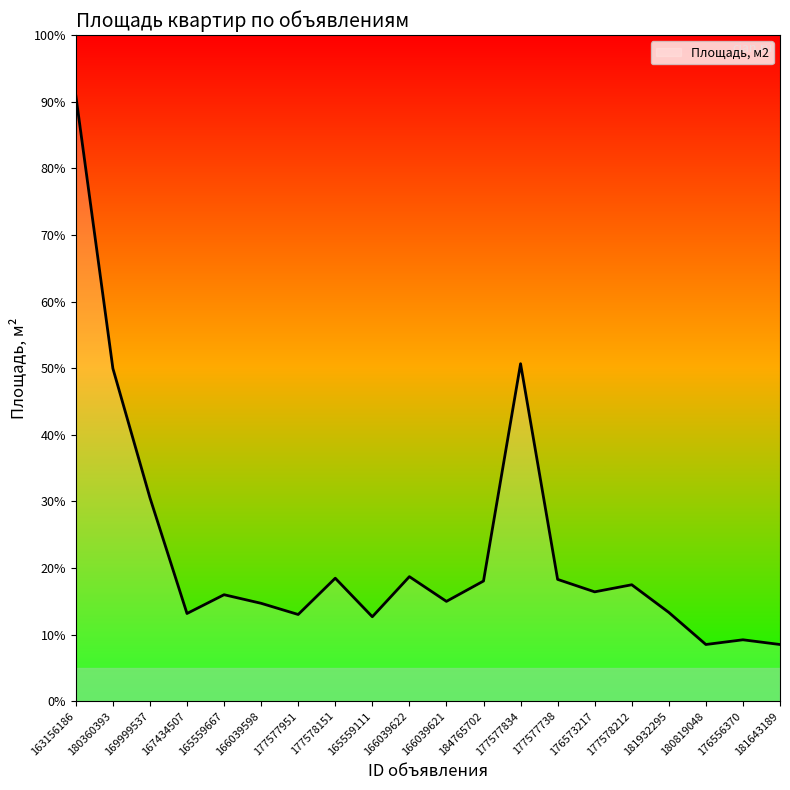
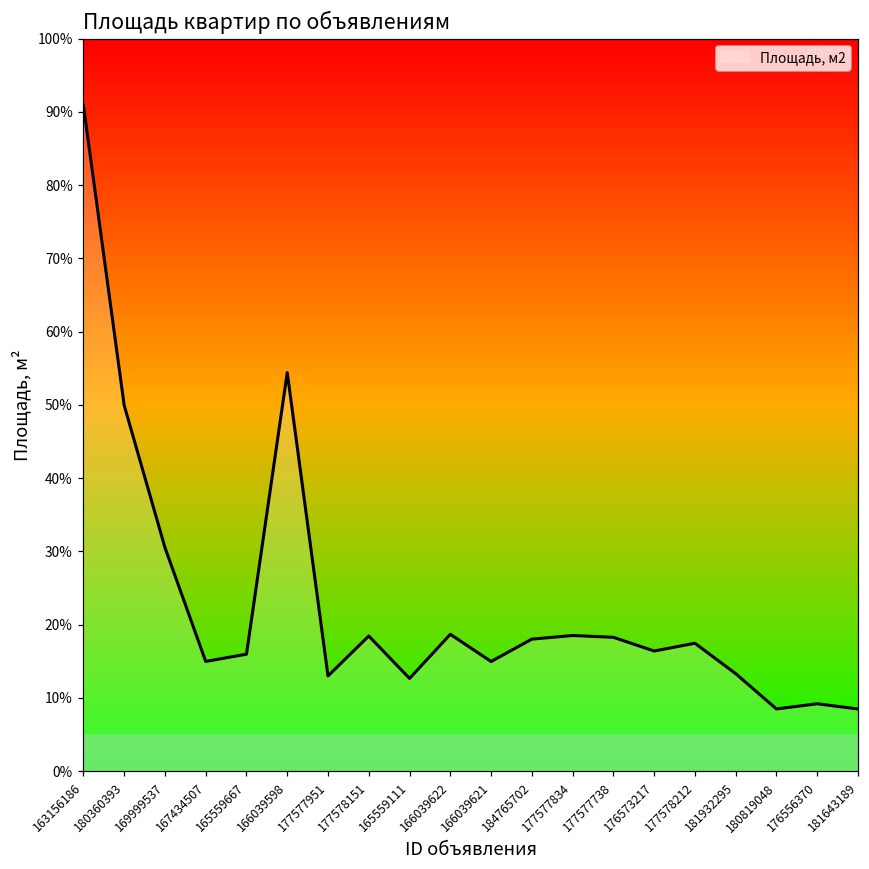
167434507: 13% -> 15%
166039598: 15% -> 54%
177577834: 51% -> 19%
